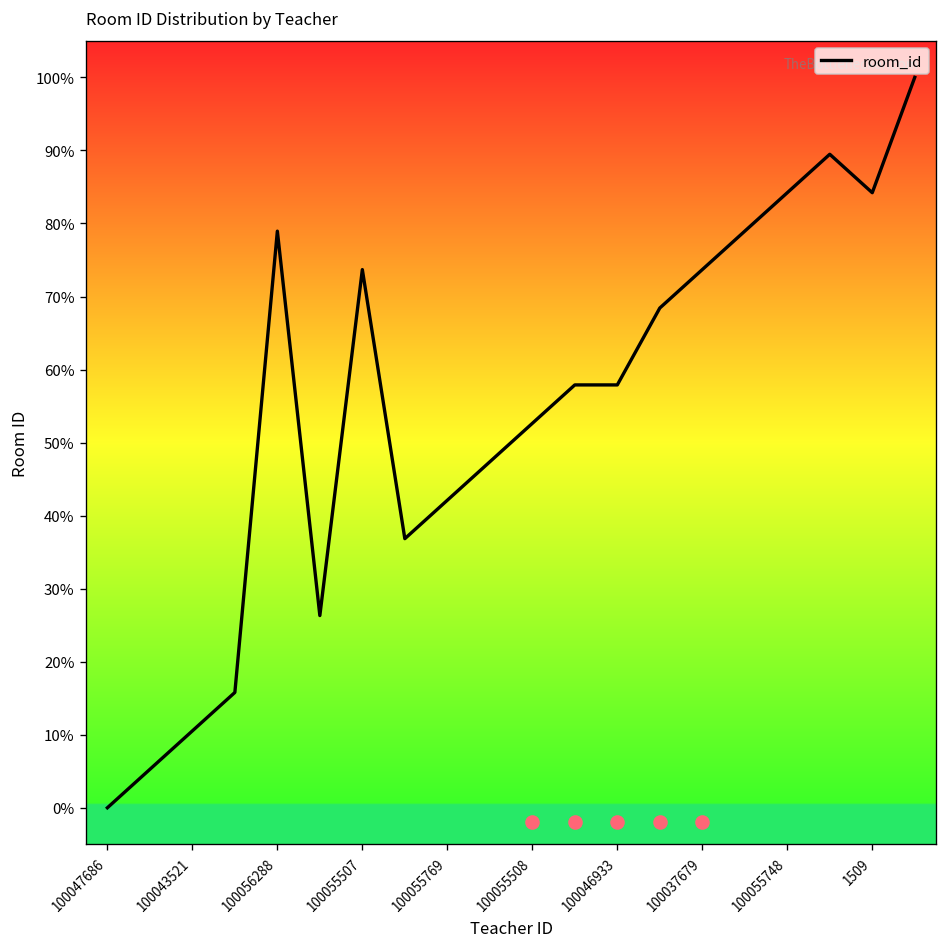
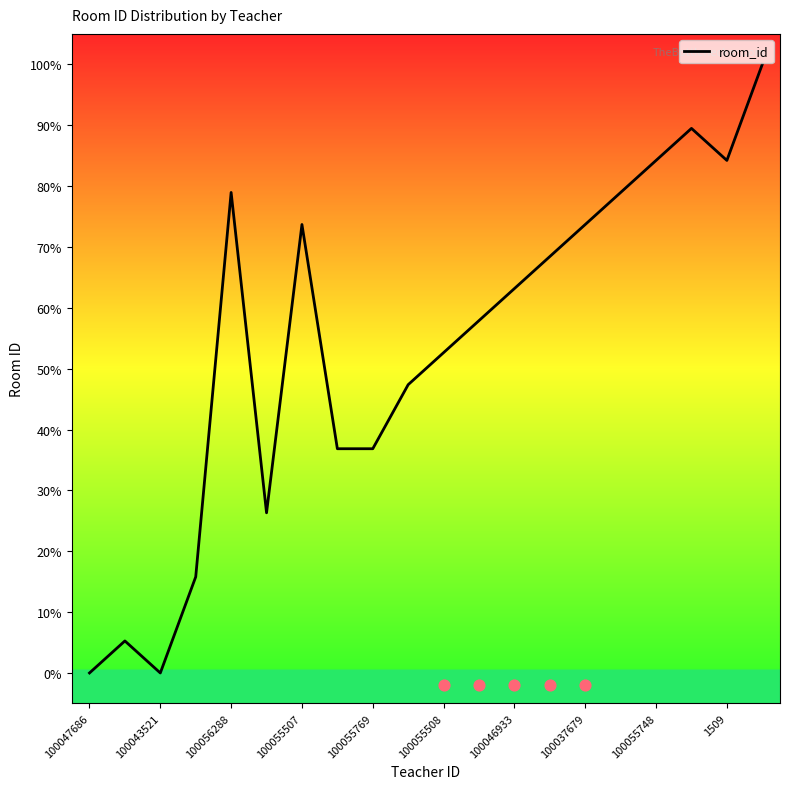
room_id, 100043521: 11% -> 0%
room_id, 100055769: 42% -> 37%
room_id, 100046933: 58% -> 63%
